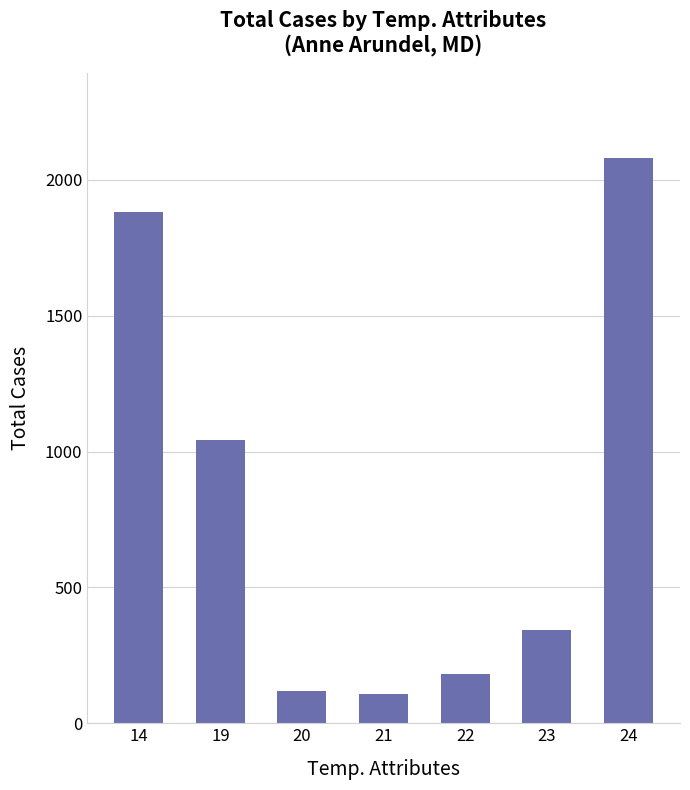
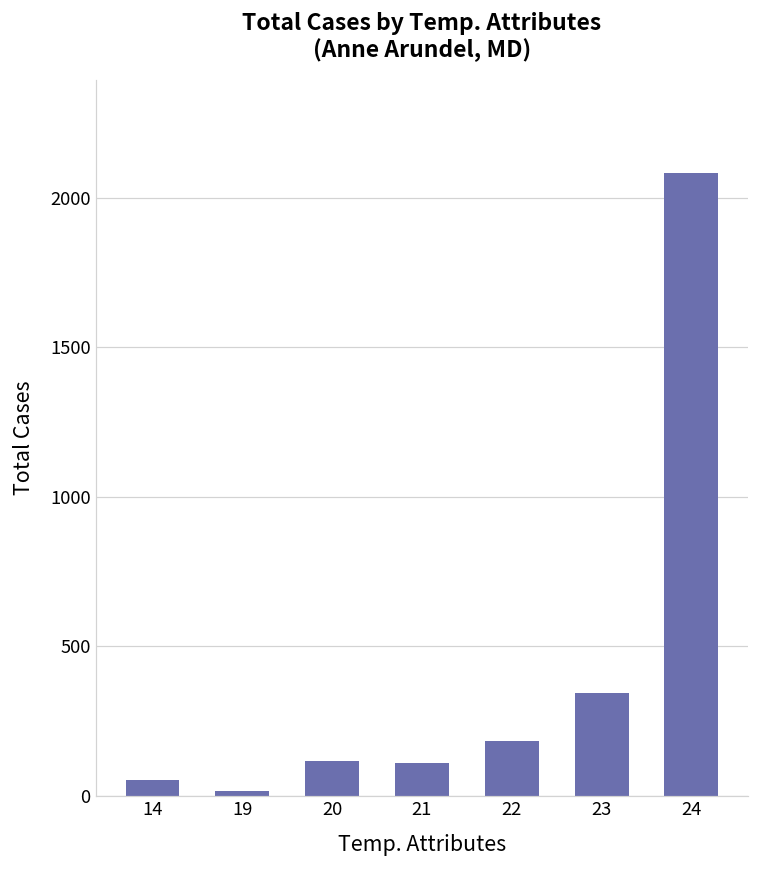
14: 1880 -> 50
19: 1040 -> 20
